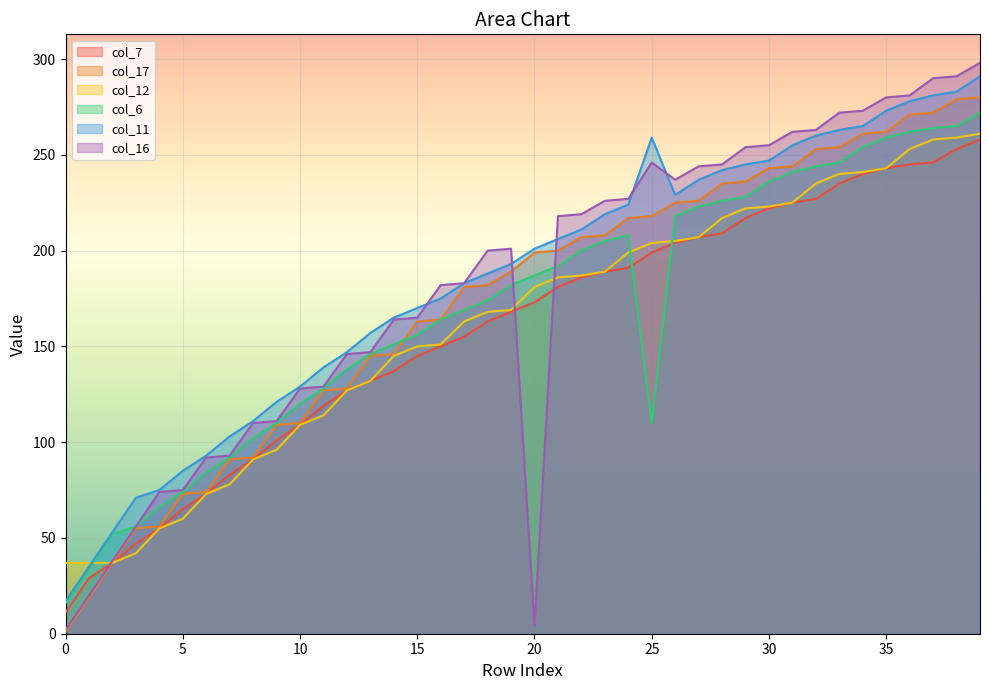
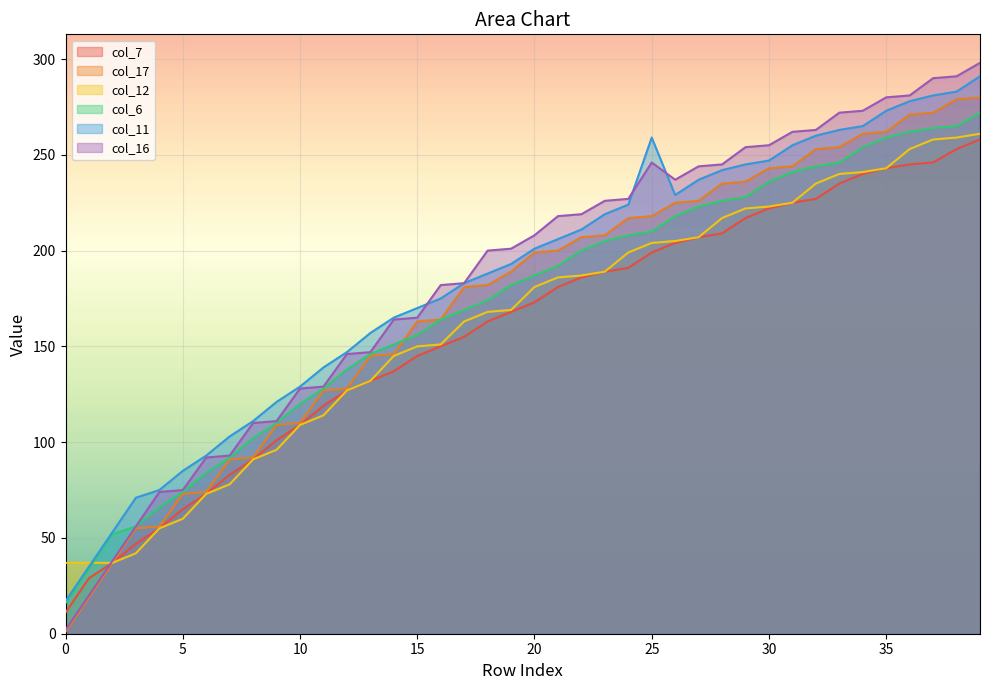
col_16, 20: 4 -> 208
col_6, 25: 110 -> 210
